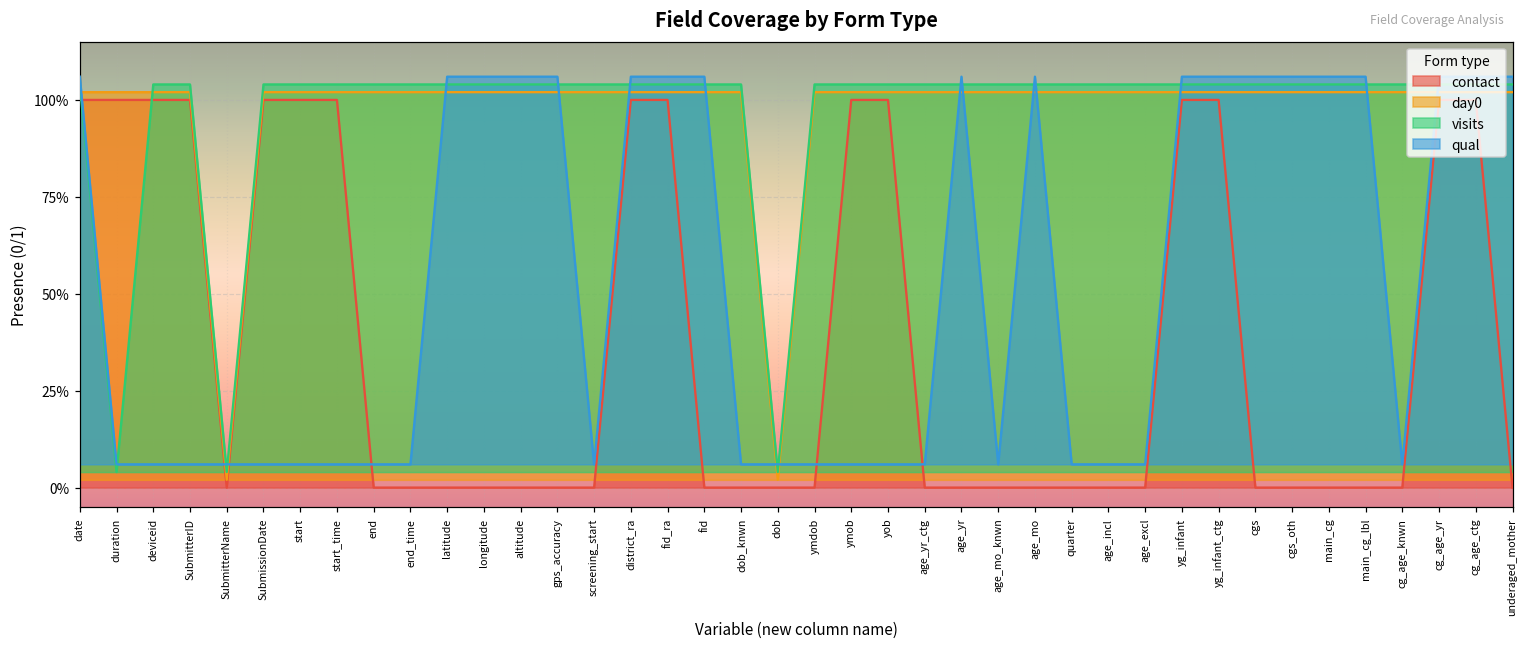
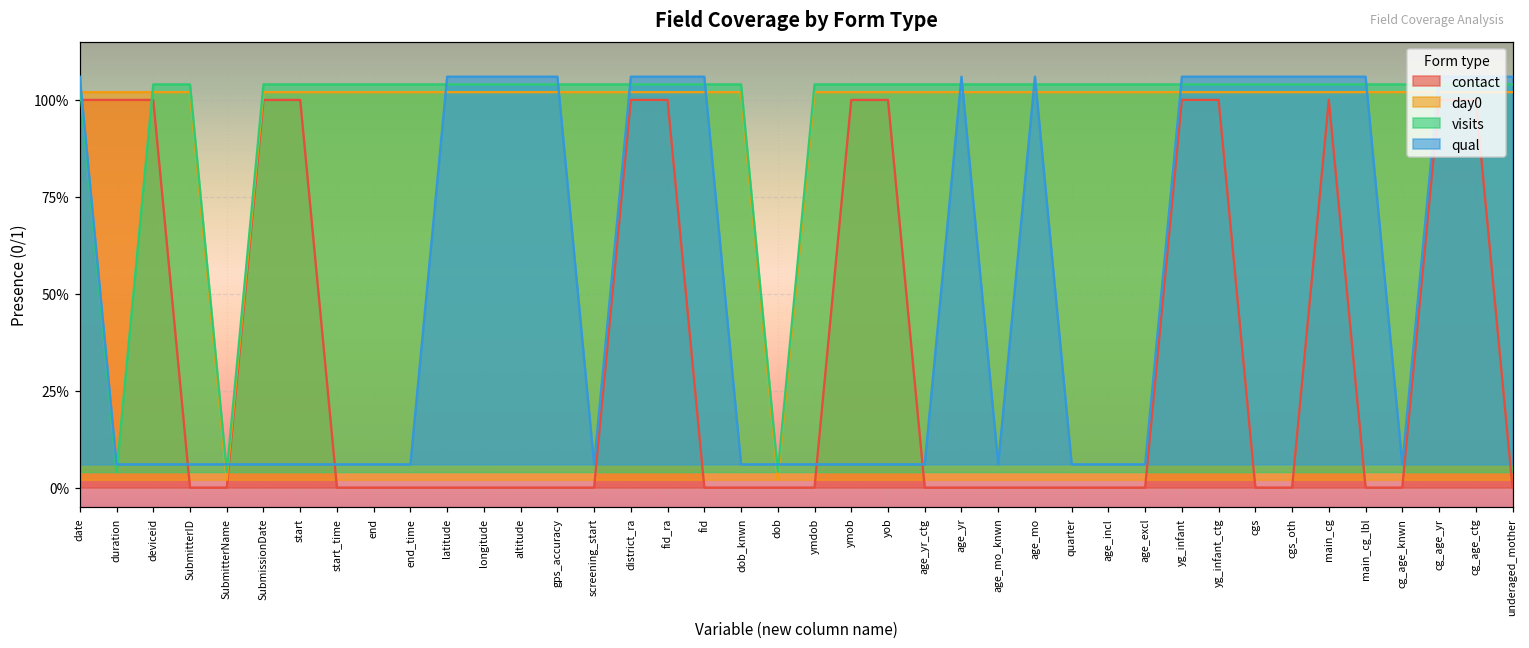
contact, SubmitterID: 100% -> 0%
contact, start_time: 100% -> 0%
contact, main_cg: 0% -> 100%
